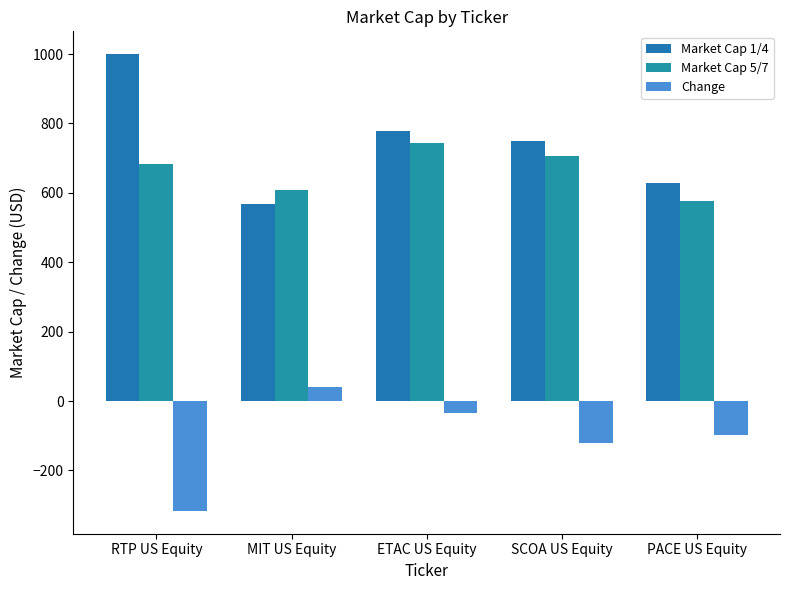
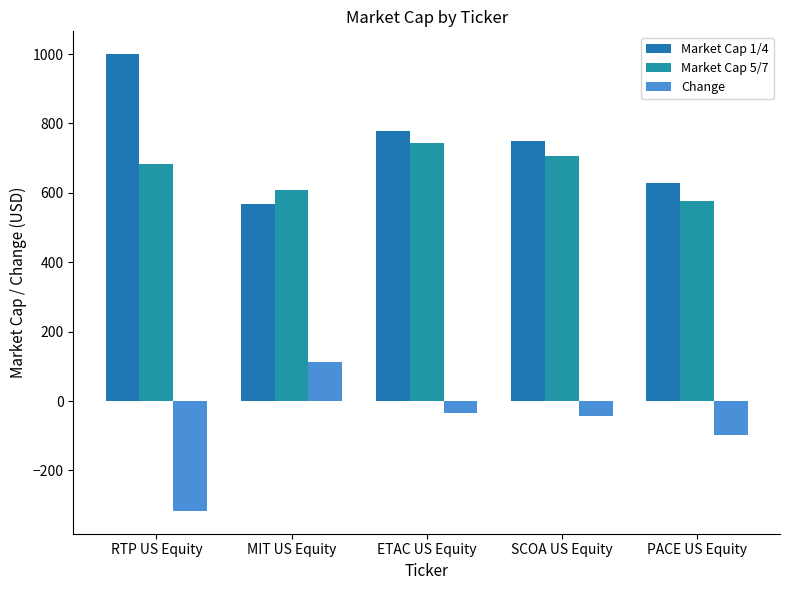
Change, MIT US Equity: 40 -> 110
Change, SCOA US Equity: -120 -> -40
